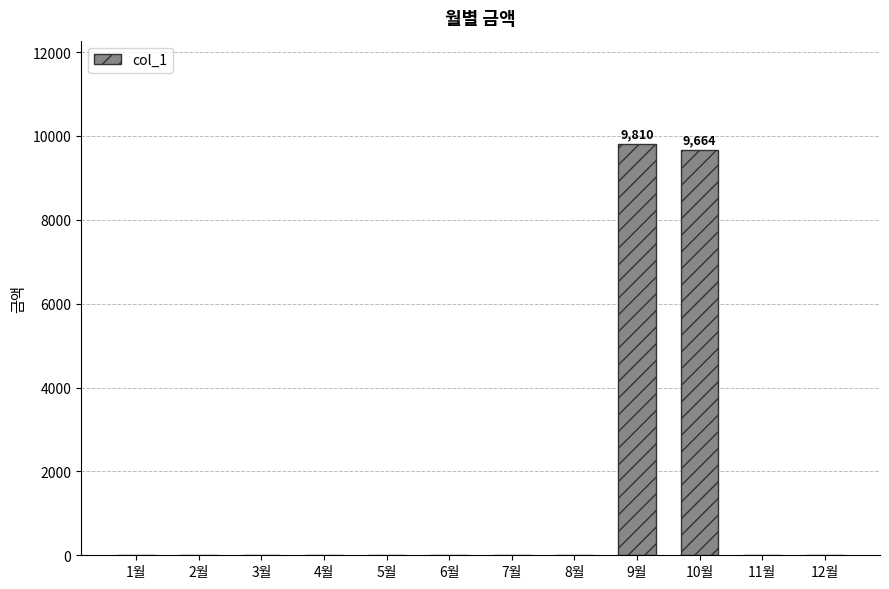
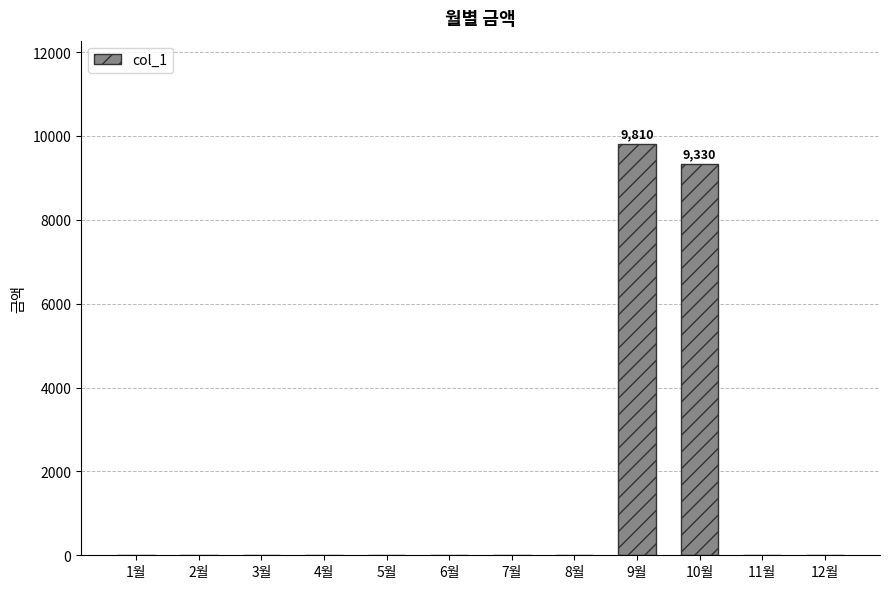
10월: 9,664 -> 9,330
